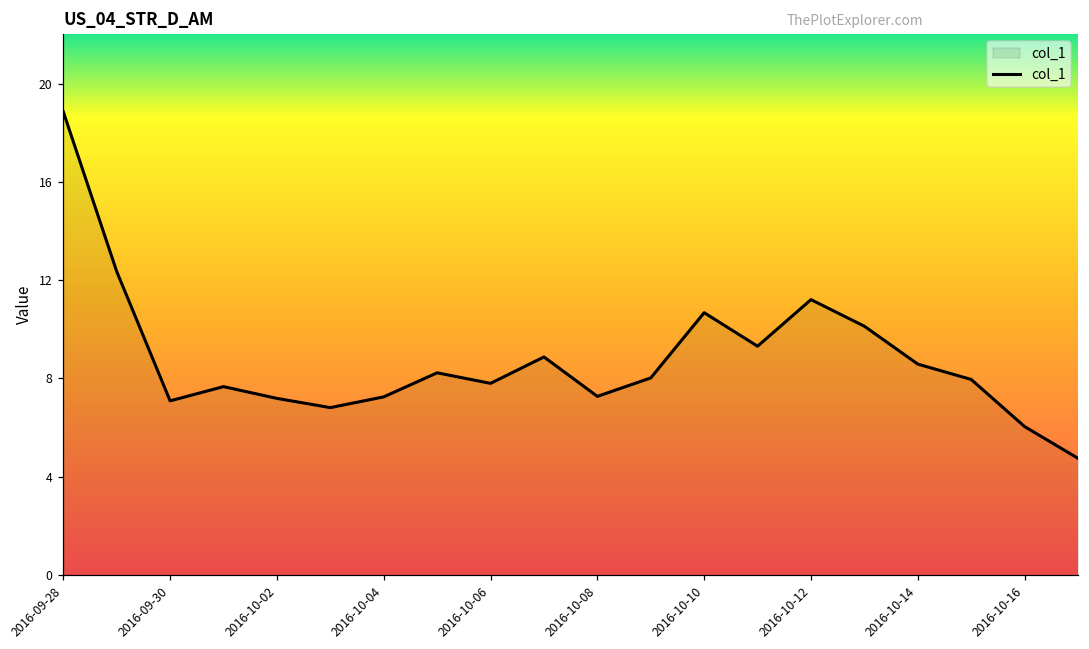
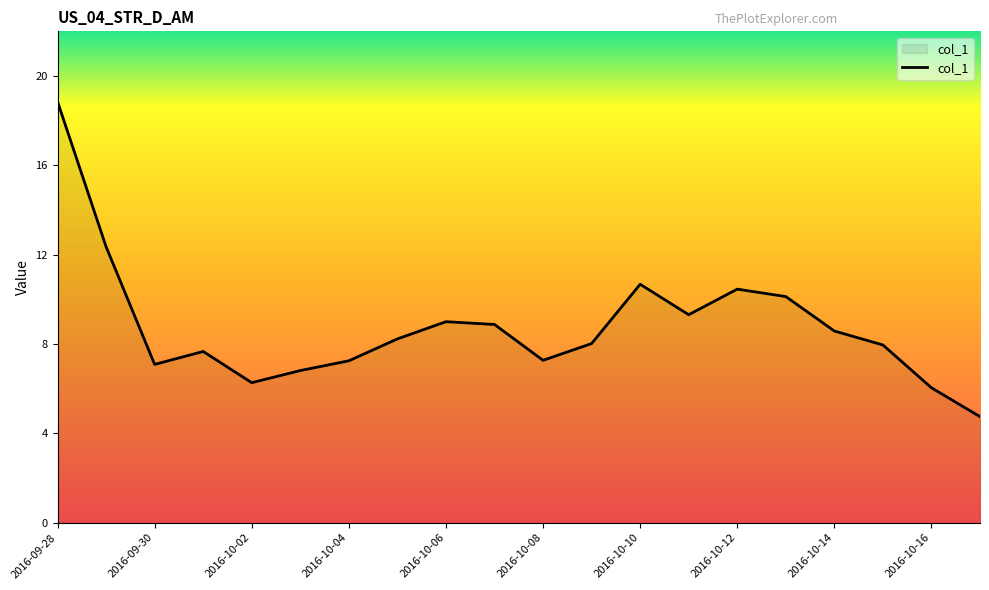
2016-10-02: 7.2 -> 6.3
2016-10-06: 7.8 -> 9.0
2016-10-12: 11.2 -> 10.5
